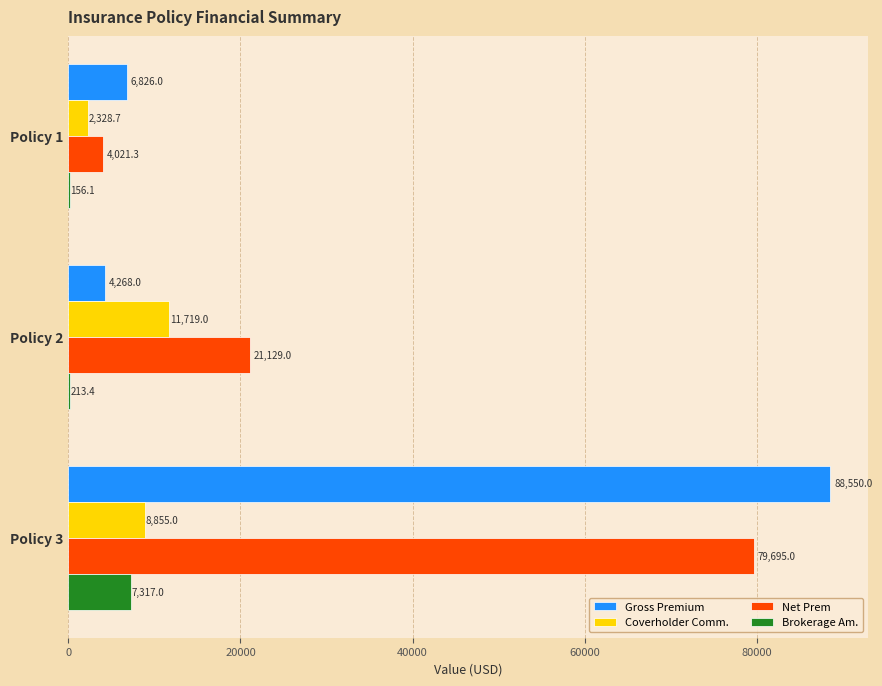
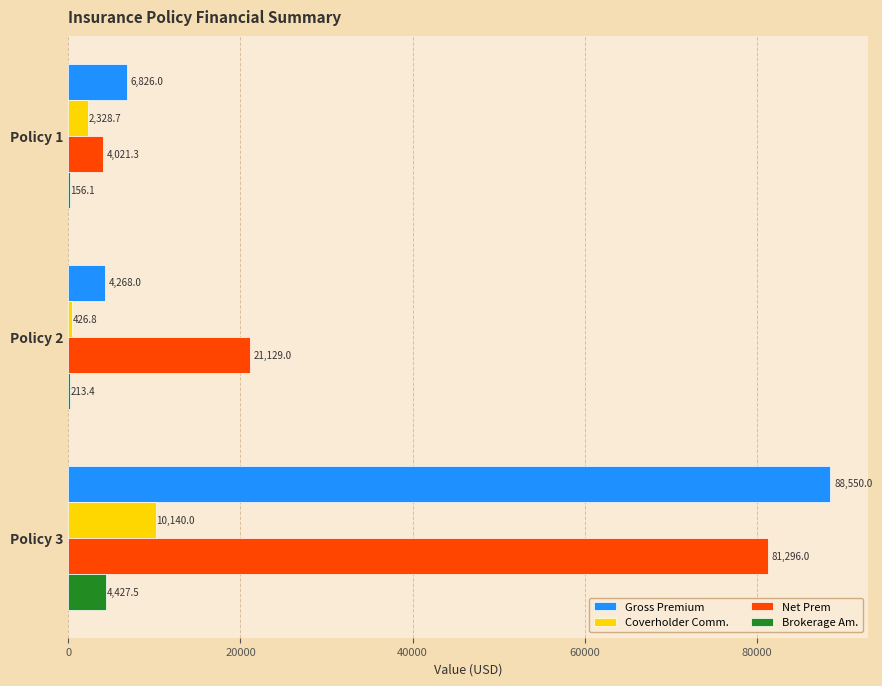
Coverholder Comm., Policy 2: 11,719.0 -> 426.8
Coverholder Comm., Policy 3: 8,855.0 -> 10,140.0
Net Prem, Policy 3: 79,695.0 -> 81,296.0
Brokerage Am., Policy 3: 7,317.0 -> 4,427.5
